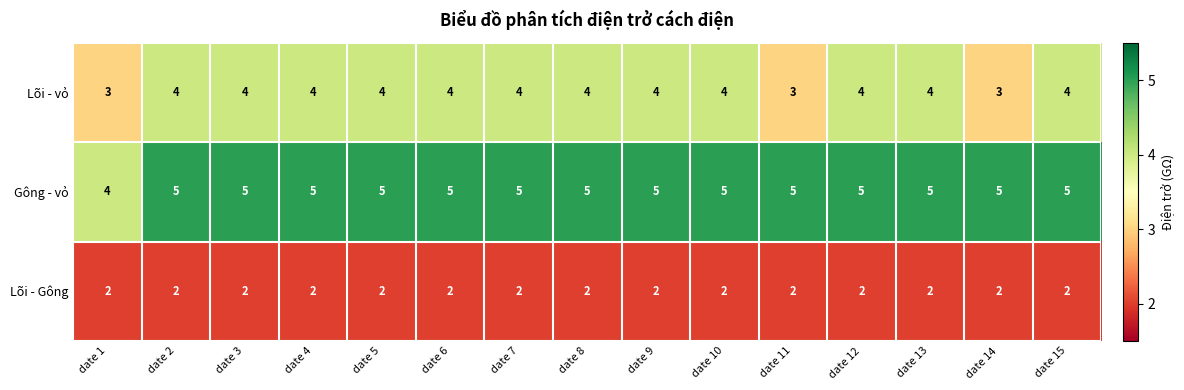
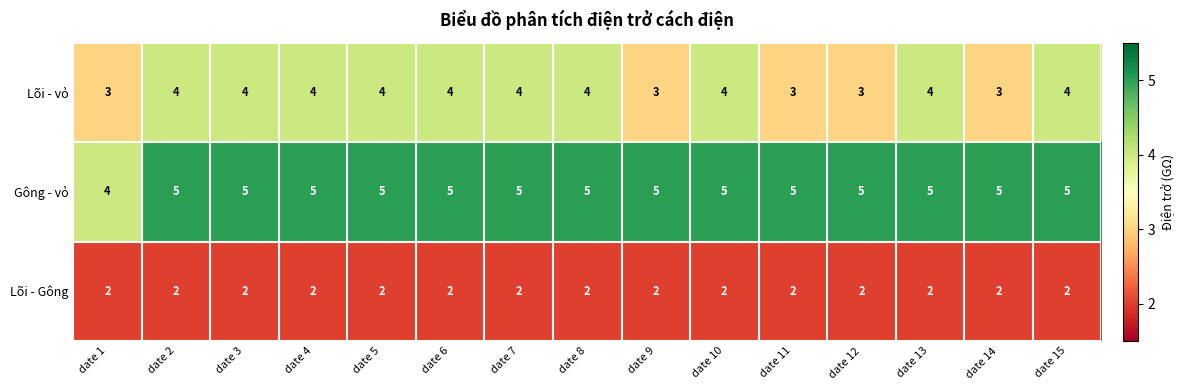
Lõi - vỏ, date 9: 4 -> 3
Lõi - vỏ, date 12: 4 -> 3
